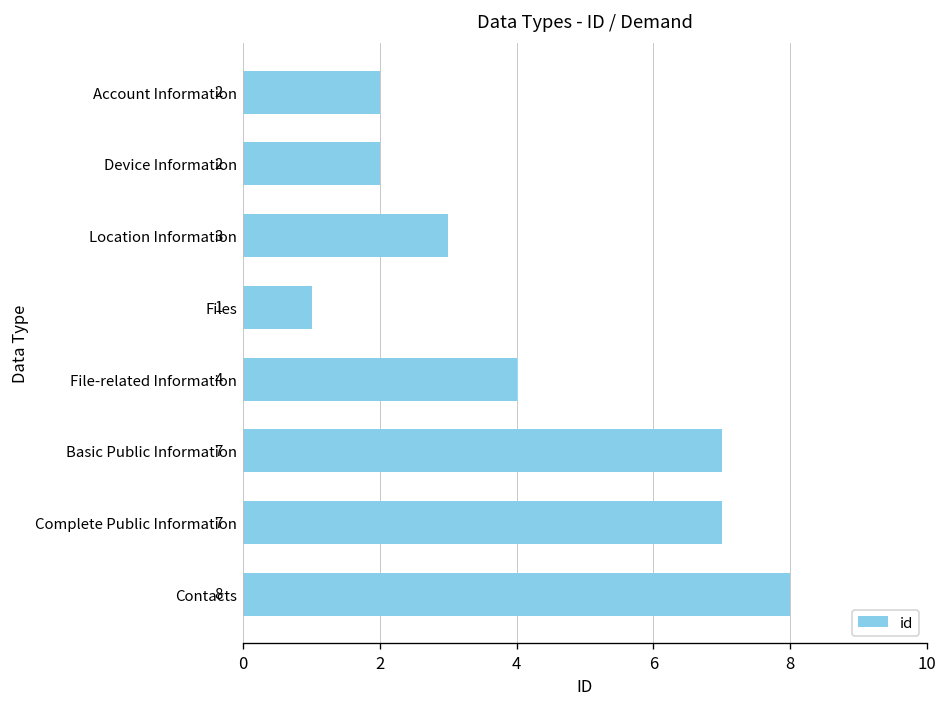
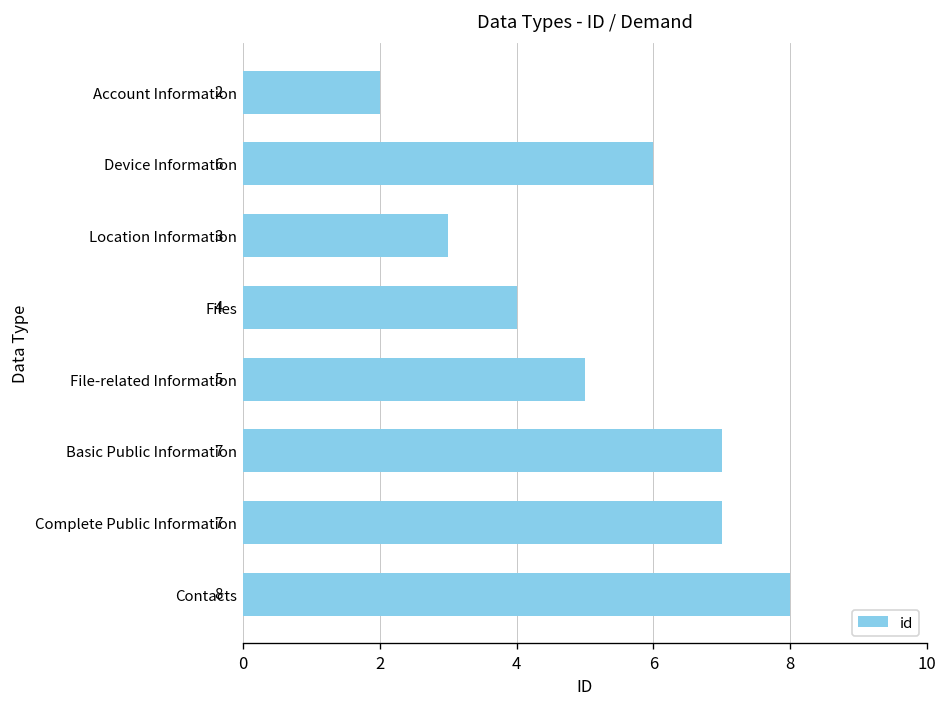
Device Information: 2 -> 6
Files: 1 -> 4
File-related Information: 4 -> 5
